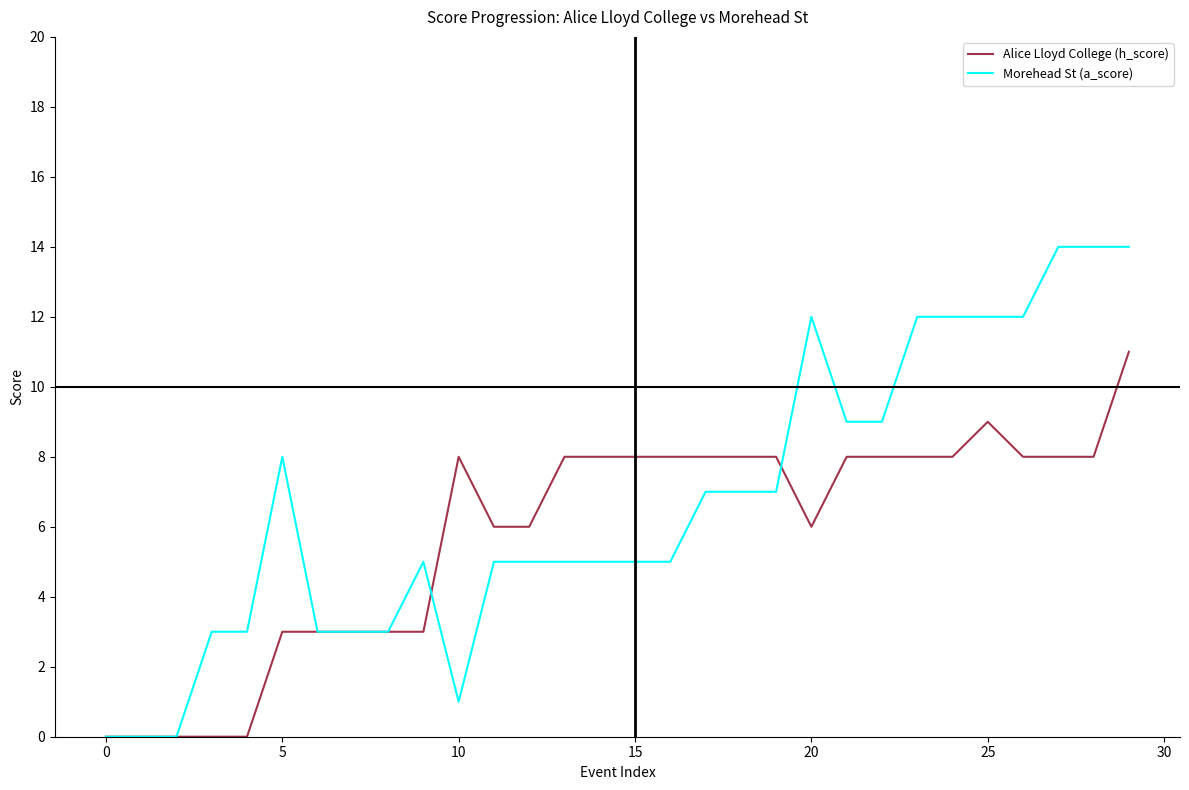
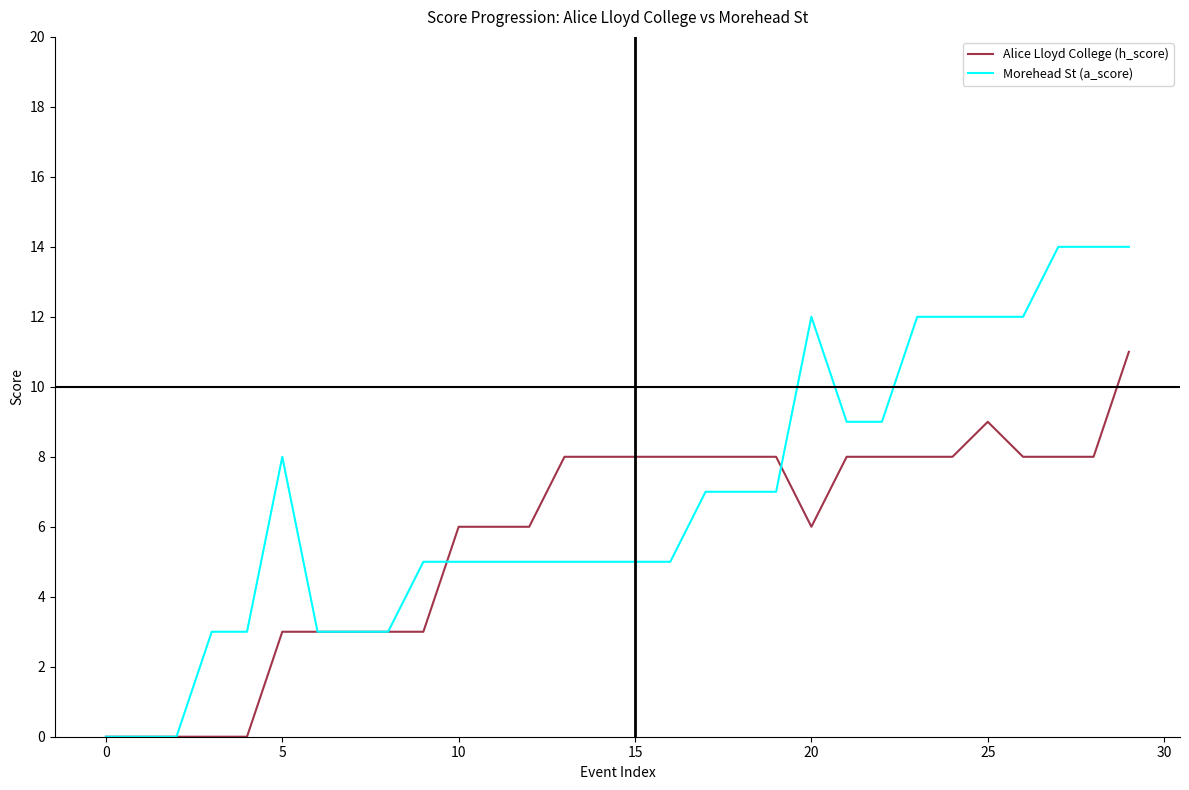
Alice Lloyd College (h_score), 10: 8 -> 6
Morehead St (a_score), 10: 1 -> 5
